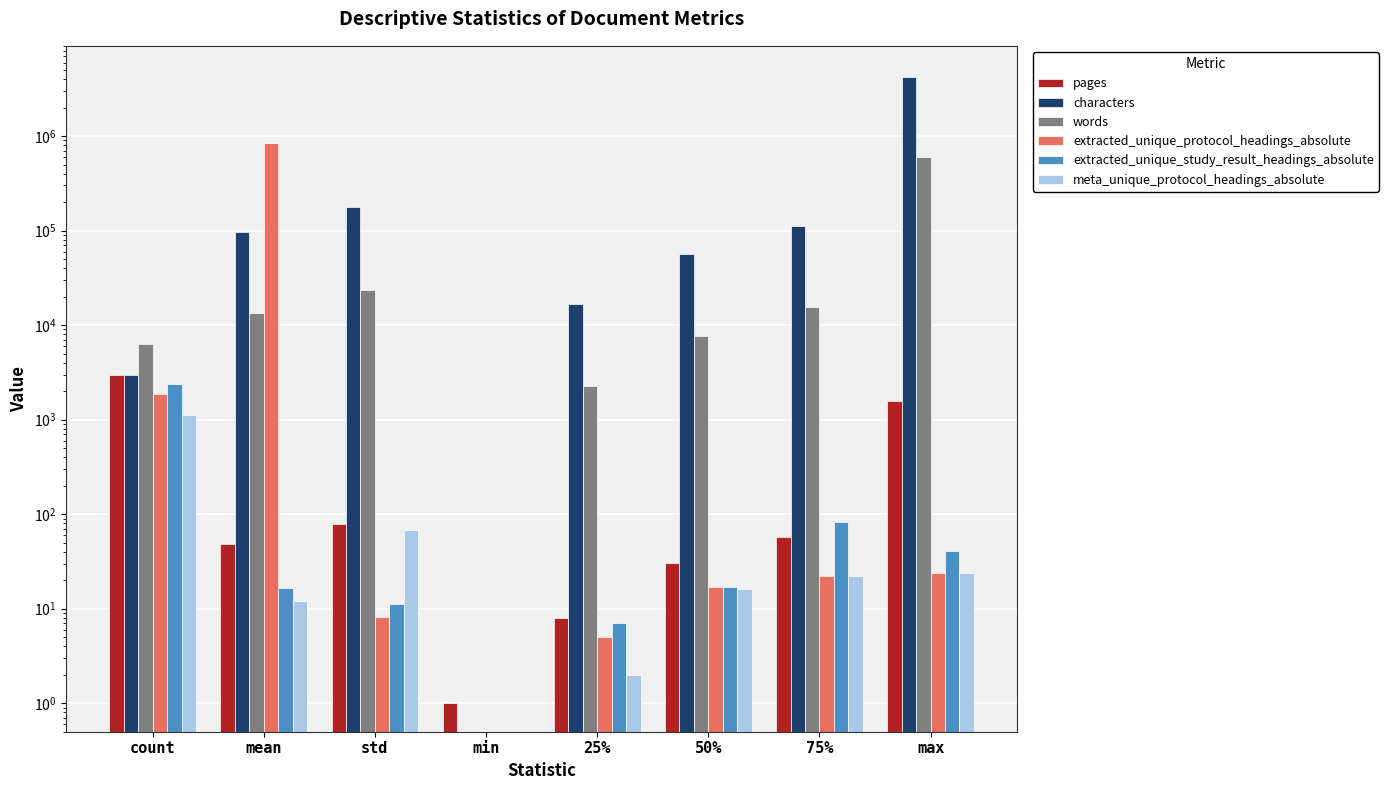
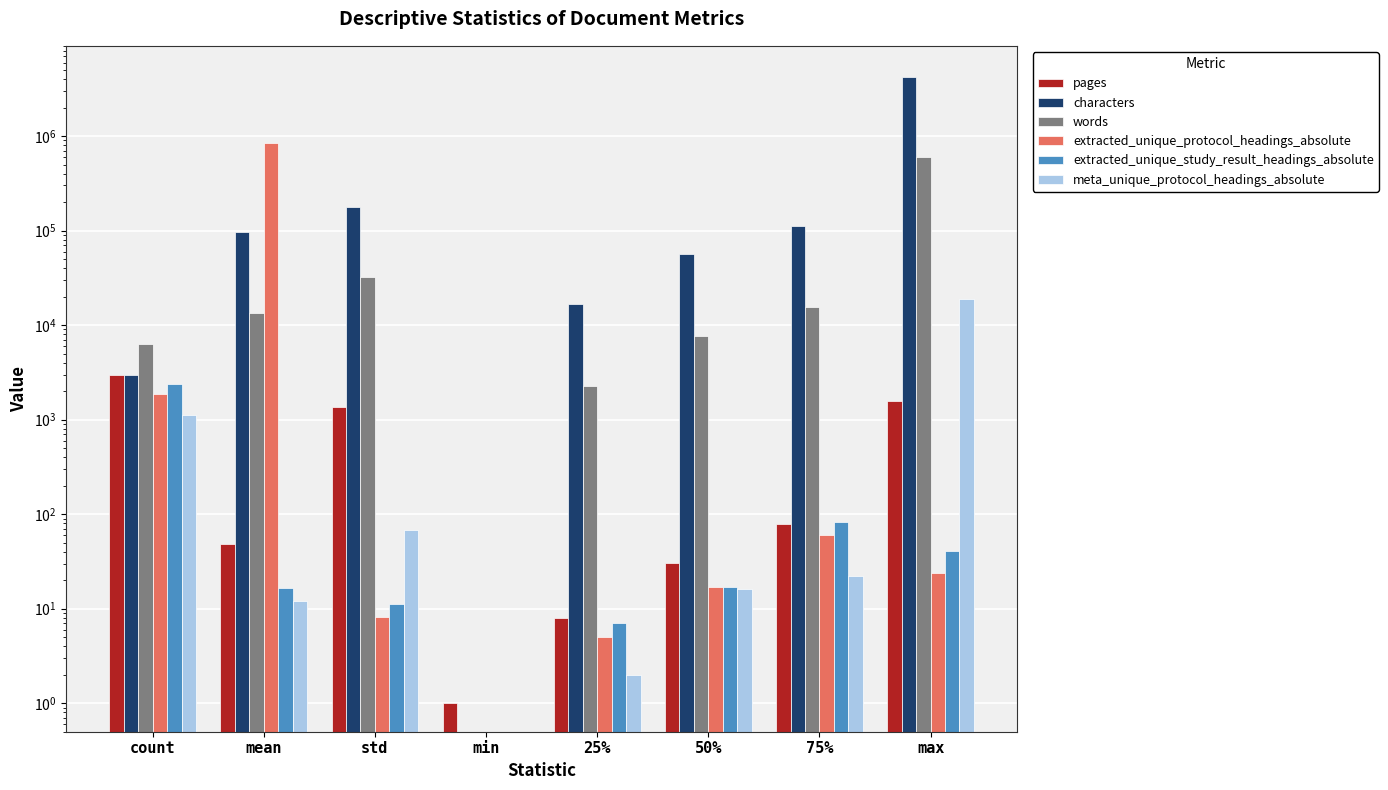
pages, std: 80 -> 1400
words, std: 24000 -> 32000
pages, 75%: 60 -> 80
extracted_unique_protocol_headings_absolute, 75%: 22 -> 60
meta_unique_protocol_headings_absolute, max: 24 -> 19000
